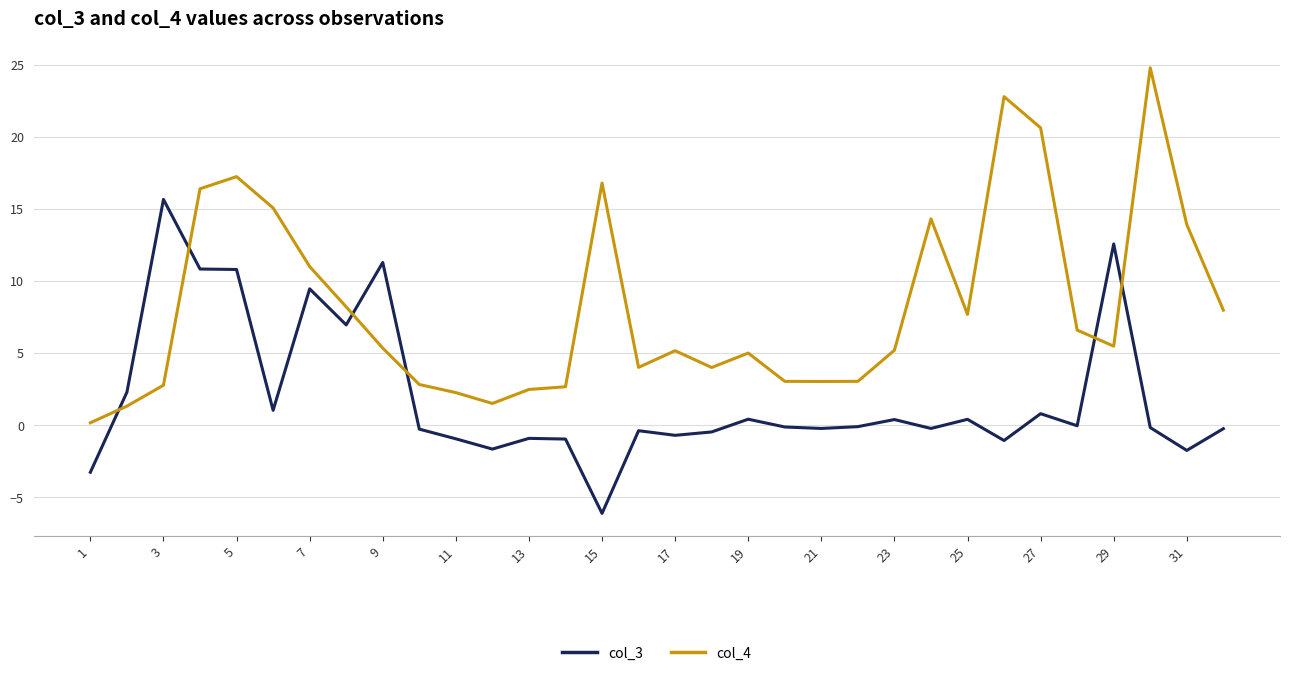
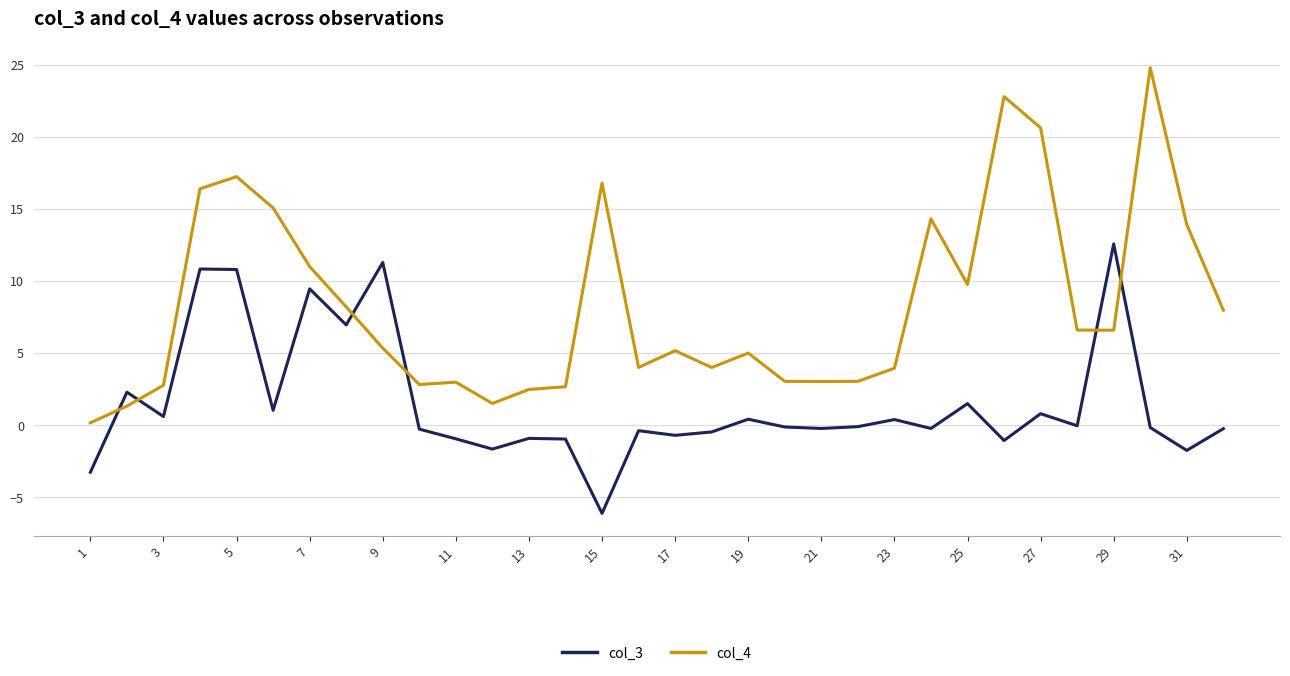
col_3, 3: 15.7 -> 0.6
col_4, 11: 2.3 -> 3.0
col_4, 23: 5.2 -> 3.9
col_3, 25: 0.4 -> 1.5
col_4, 25: 7.7 -> 9.8
col_4, 29: 5.5 -> 6.6
